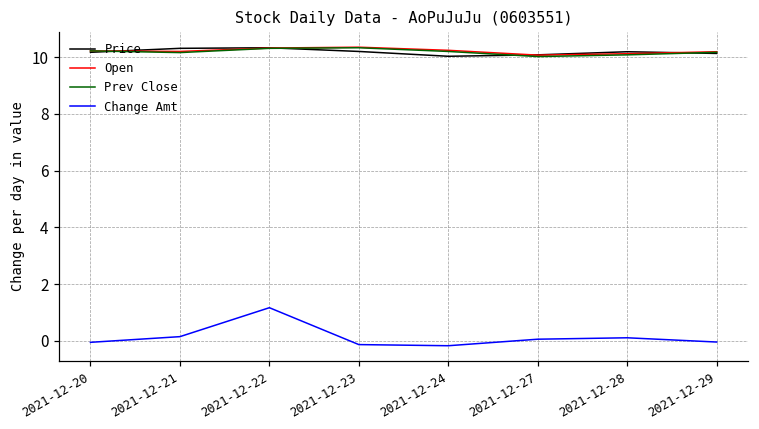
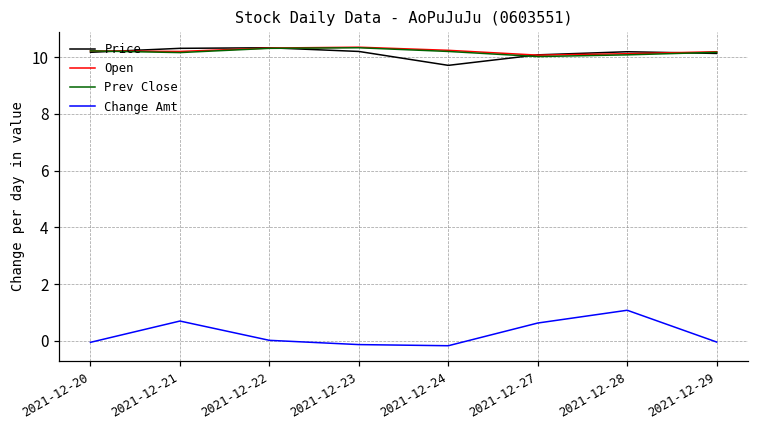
Change Amt, 2021-12-21: 0.2 -> 0.7
Change Amt, 2021-12-22: 1.2 -> 0.0
Price, 2021-12-24: 10.0 -> 9.7
Change Amt, 2021-12-27: 0.1 -> 0.6
Change Amt, 2021-12-28: 0.1 -> 1.1
